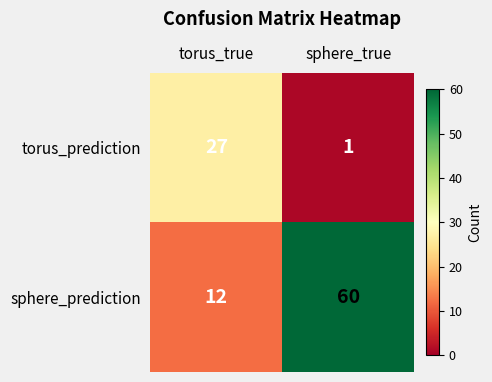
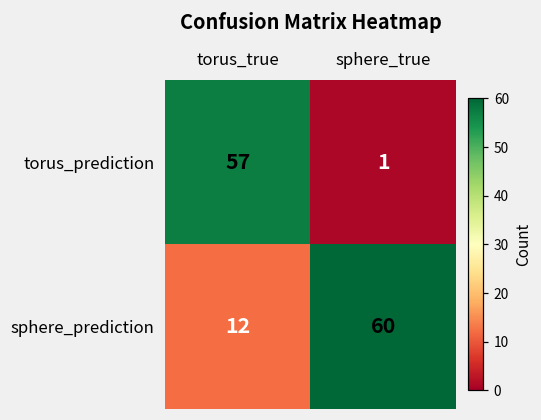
torus_prediction, torus_true: 27 -> 57
